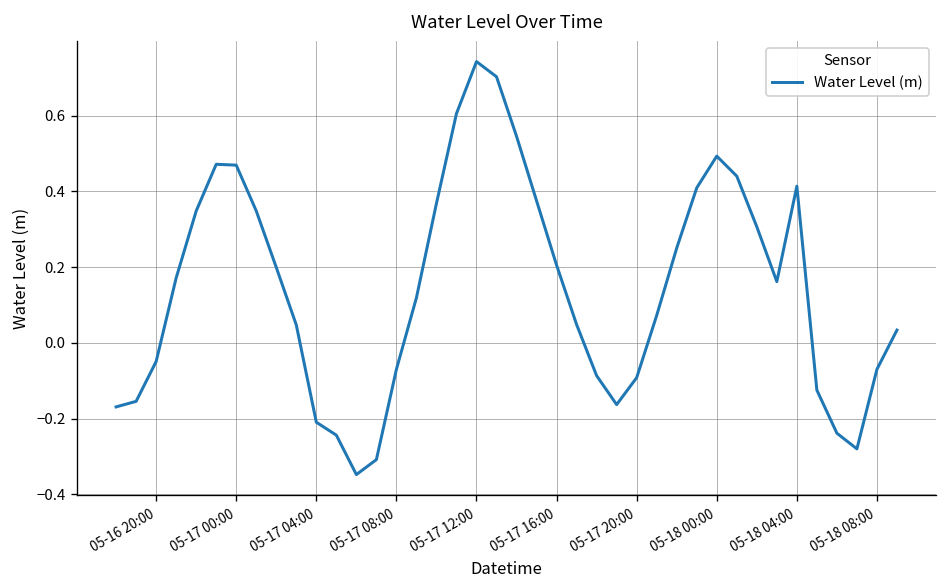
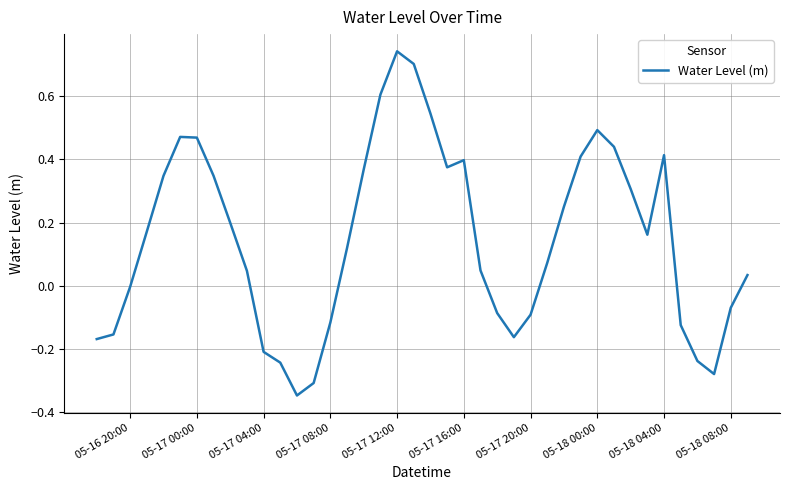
05-16 20:00: -0.05 -> 0.00
05-17 08:00: -0.07 -> -0.12
05-17 16:00: 0.21 -> 0.40
